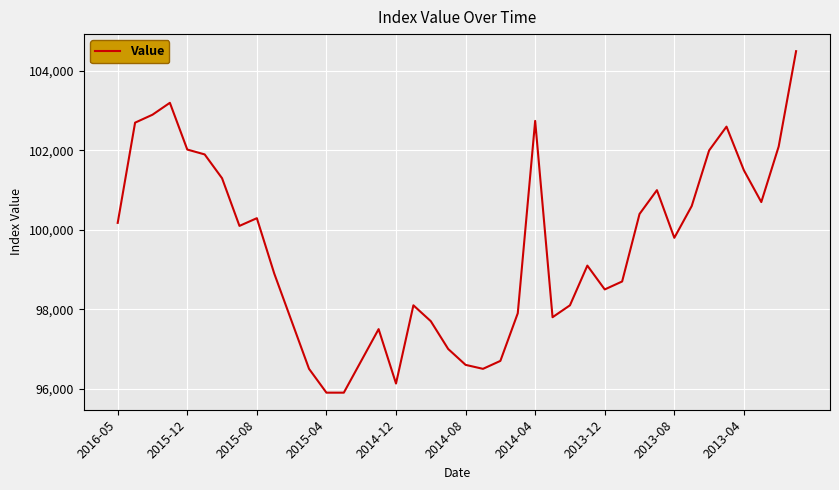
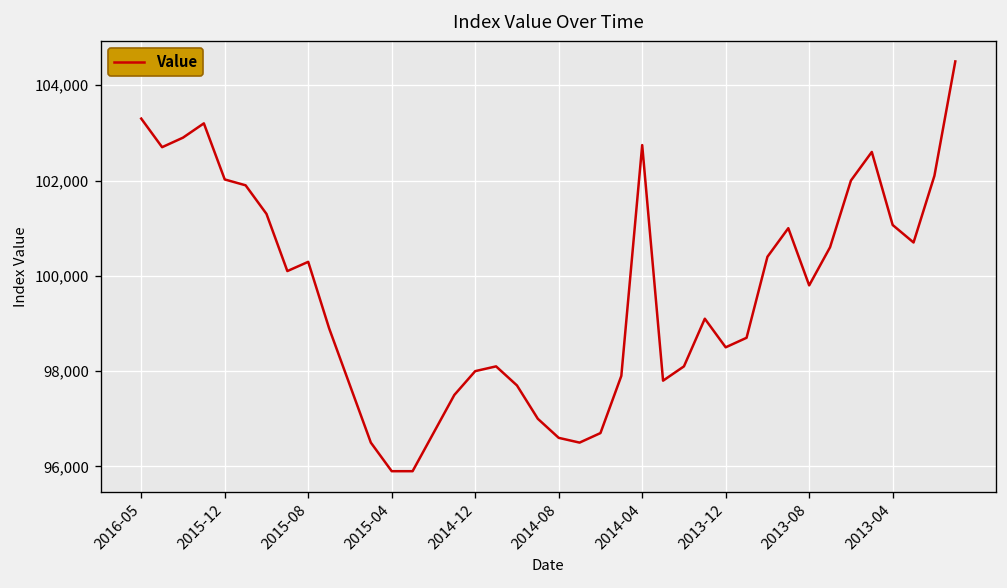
2016-05: 100,200 -> 103,300
2014-12: 96,100 -> 98,000
2013-04: 101,500 -> 101,100
